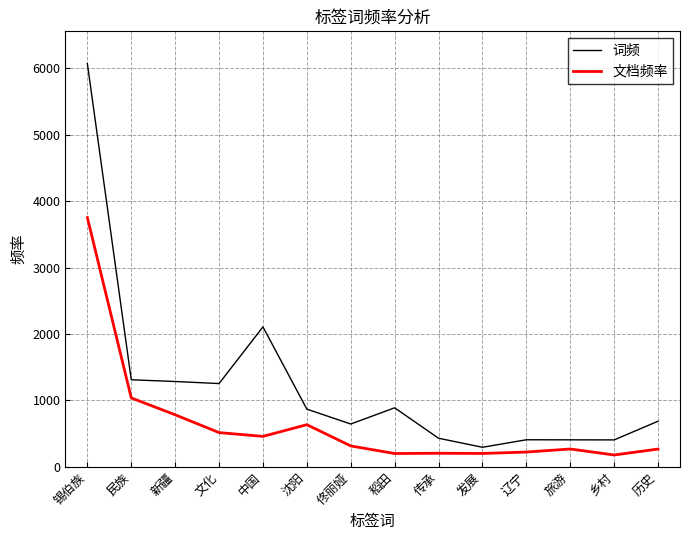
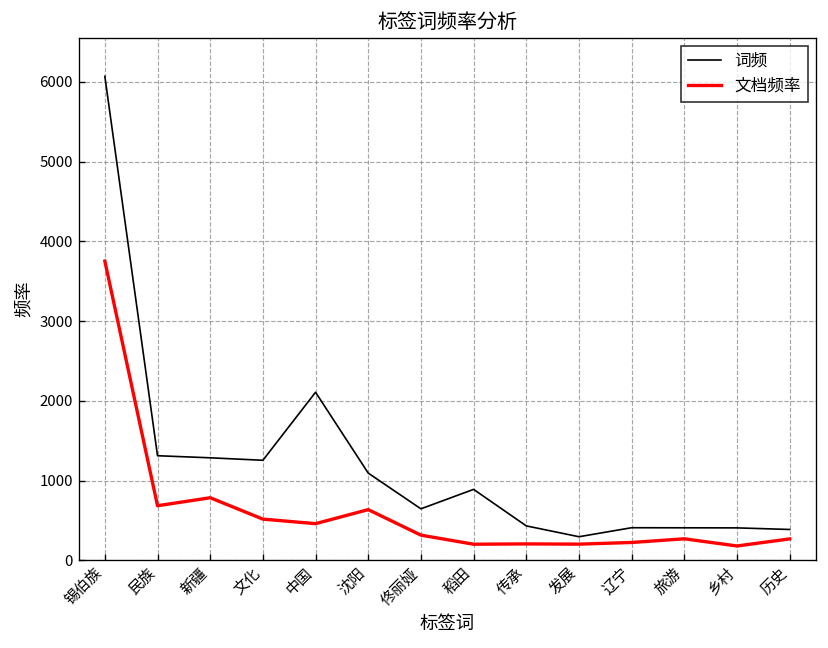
文档频率, 民族: 1000 -> 700
词频, 沈阳: 900 -> 1100
词频, 历史: 700 -> 400
